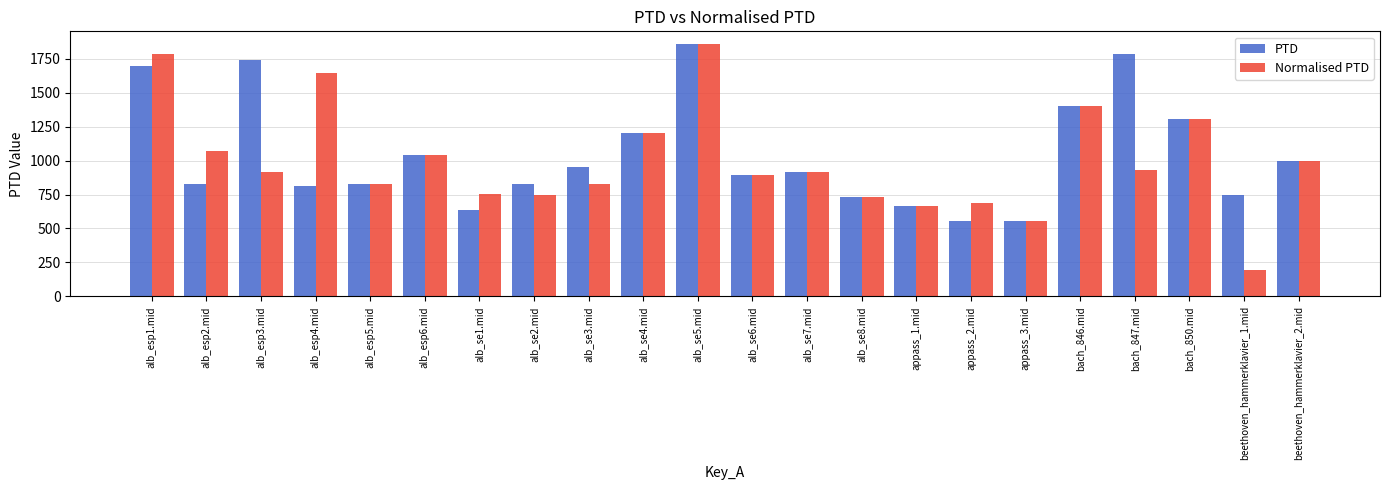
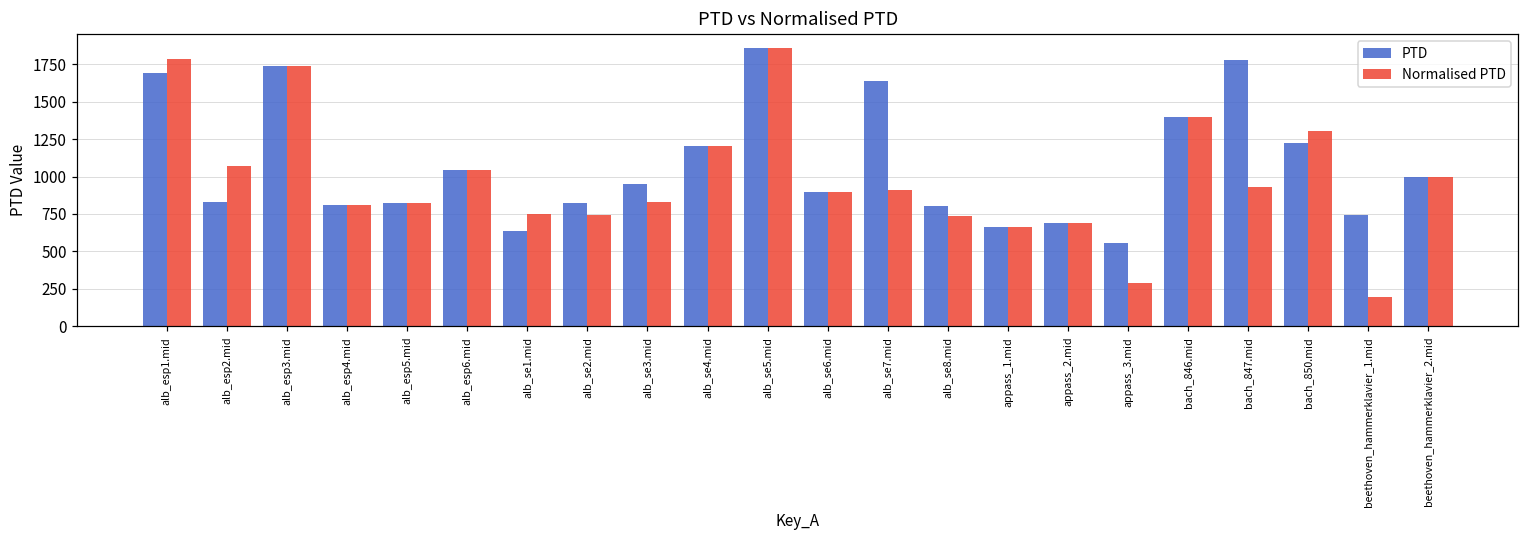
Normalised PTD, alb_esp3.mid: 910 -> 1740
Normalised PTD, alb_esp4.mid: 1640 -> 810
PTD, alb_se7.mid: 910 -> 1640
PTD, alb_se8.mid: 730 -> 800
PTD, appass_2.mid: 550 -> 690
Normalised PTD, appass_3.mid: 550 -> 290
PTD, bach_850.mid: 1300 -> 1220
